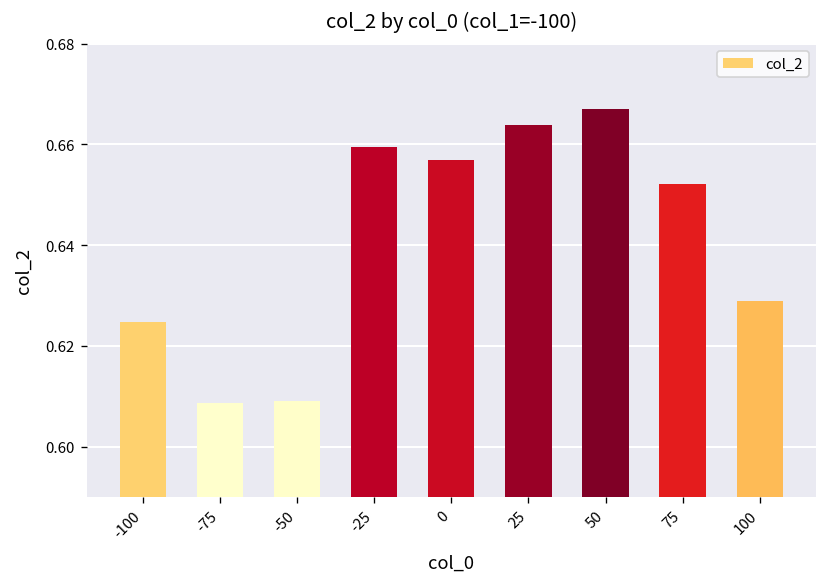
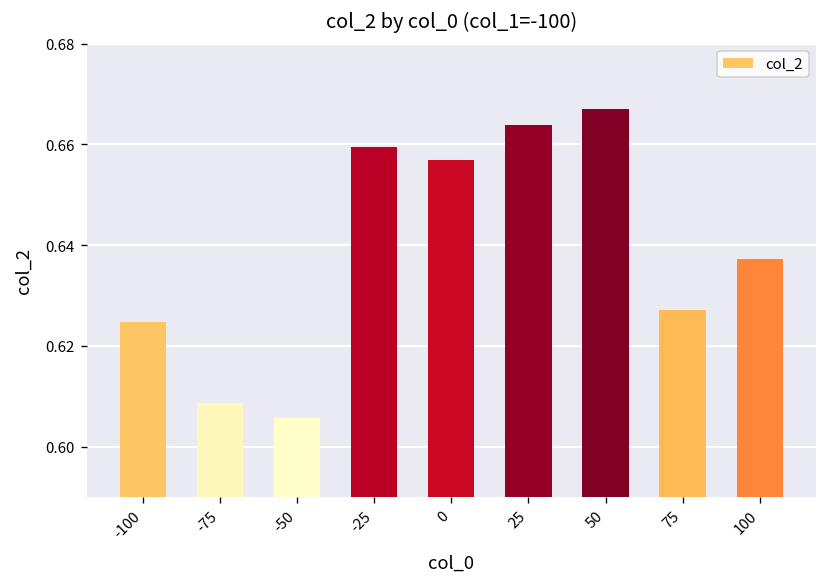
-50: 0.609 -> 0.606
75: 0.652 -> 0.627
100: 0.629 -> 0.637
